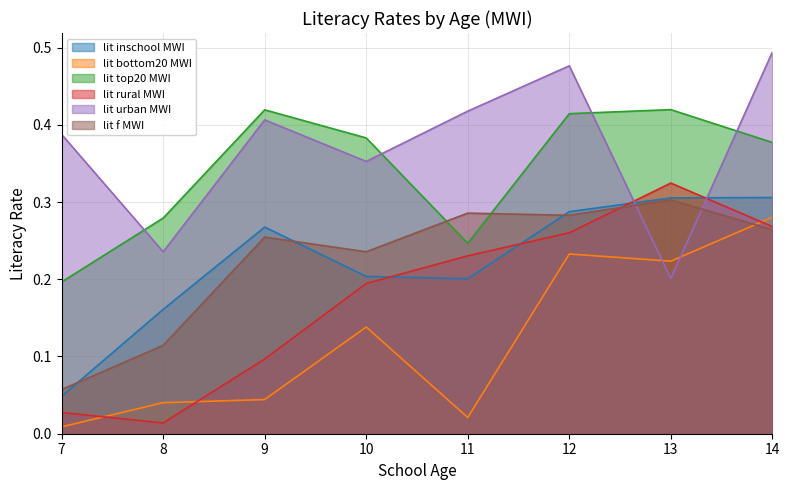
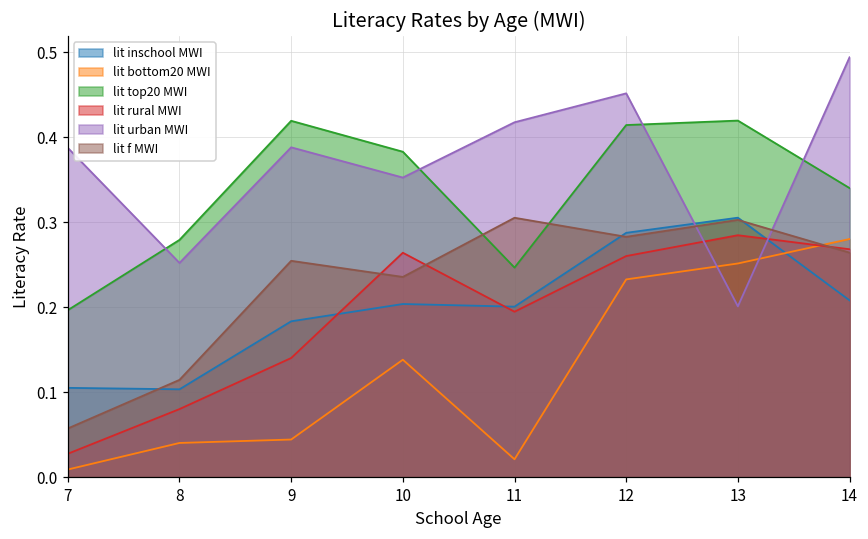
lit inschool MWI, 7: 0.05 -> 0.11
lit inschool MWI, 8: 0.16 -> 0.10
lit rural MWI, 8: 0.01 -> 0.08
lit urban MWI, 8: 0.24 -> 0.25
lit inschool MWI, 9: 0.27 -> 0.18
lit rural MWI, 9: 0.10 -> 0.14
lit urban MWI, 9: 0.41 -> 0.39
lit rural MWI, 10: 0.19 -> 0.26
lit rural MWI, 11: 0.23 -> 0.19
lit f MWI, 11: 0.29 -> 0.31
lit urban MWI, 12: 0.48 -> 0.45
lit bottom20 MWI, 13: 0.22 -> 0.25
lit rural MWI, 13: 0.32 -> 0.28
lit inschool MWI, 14: 0.31 -> 0.21
lit top20 MWI, 14: 0.38 -> 0.34
